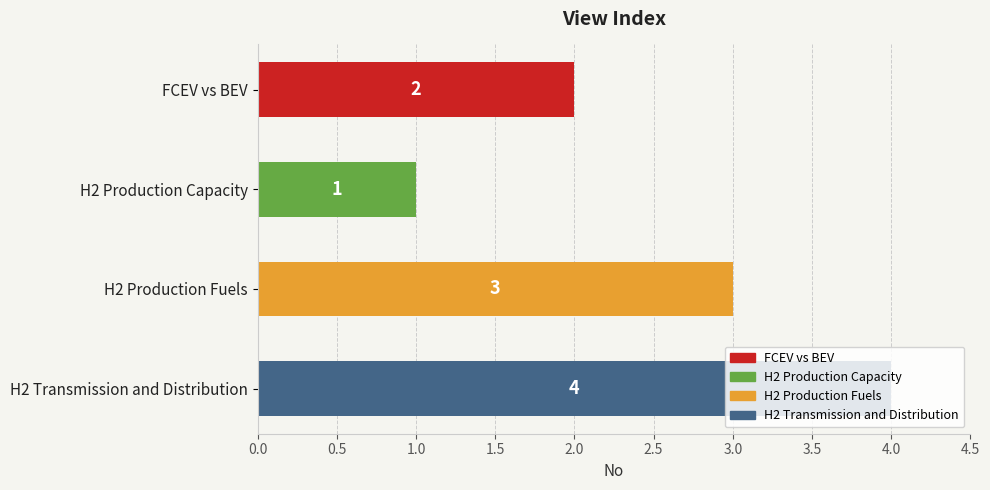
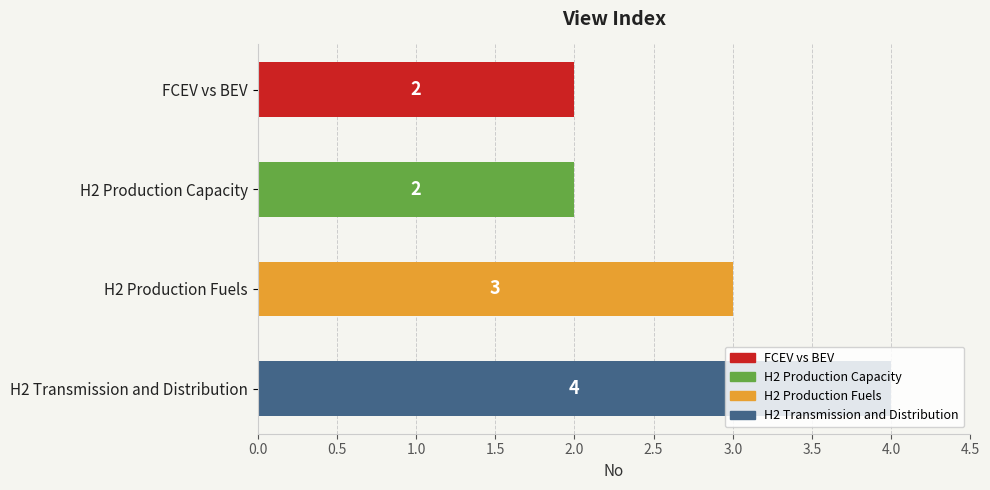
H2 Production Capacity: 1 -> 2
